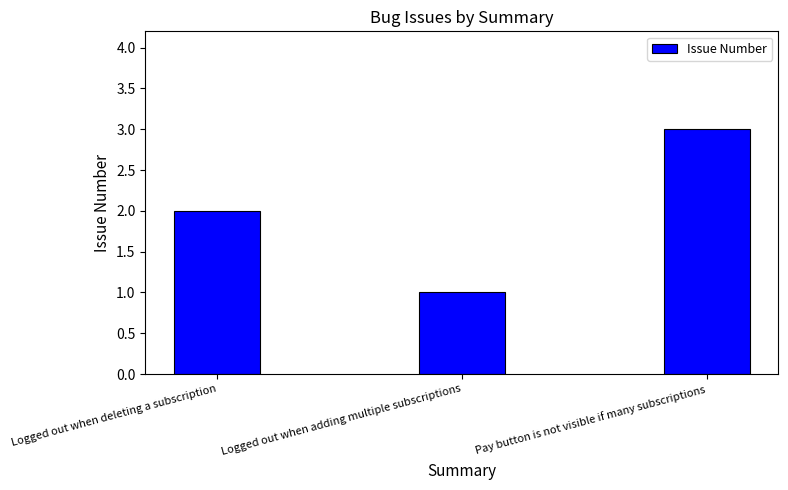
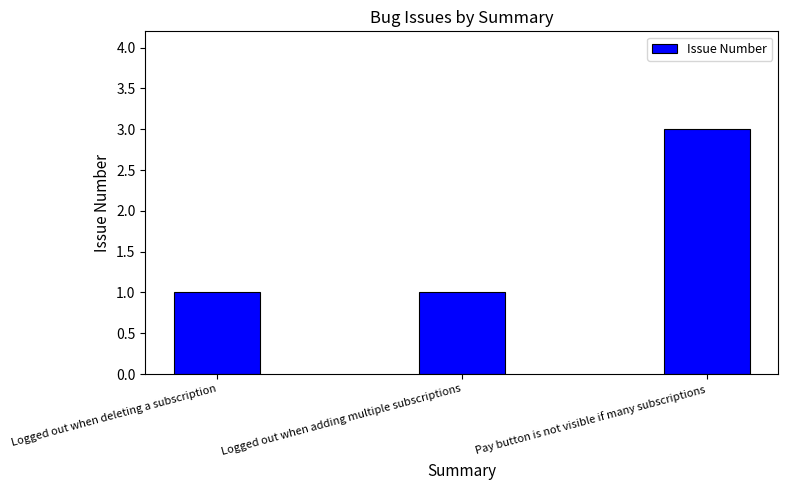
Logged out when deleting a subscription: 2 -> 1
